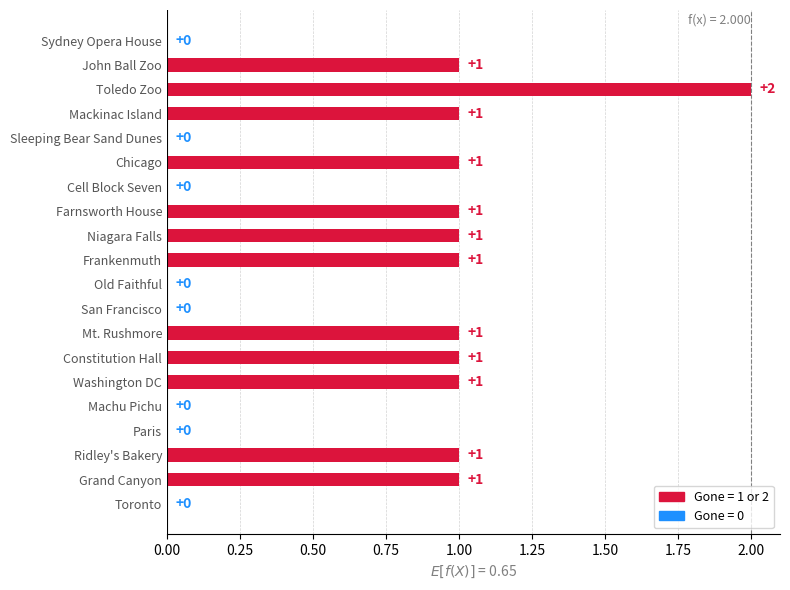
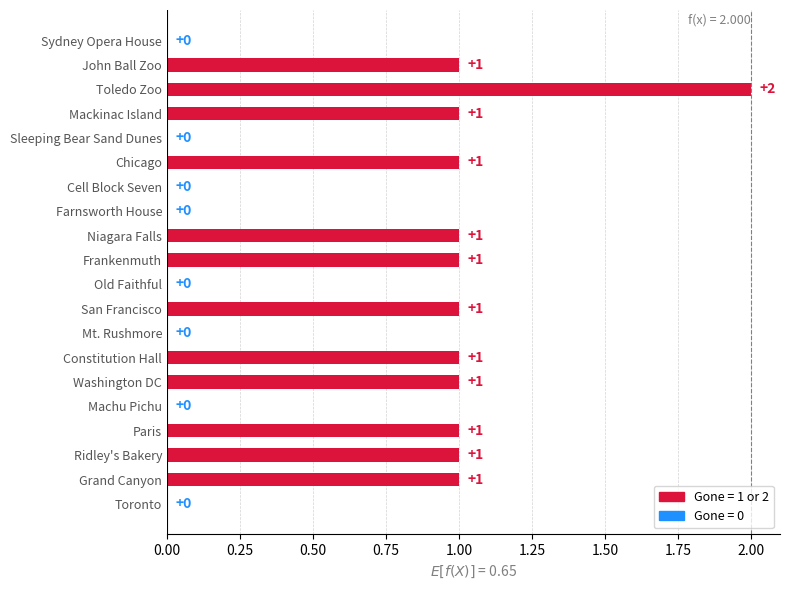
Farnsworth House: +1 -> +0
San Francisco: +0 -> +1
Mt. Rushmore: +1 -> +0
Paris: +0 -> +1
